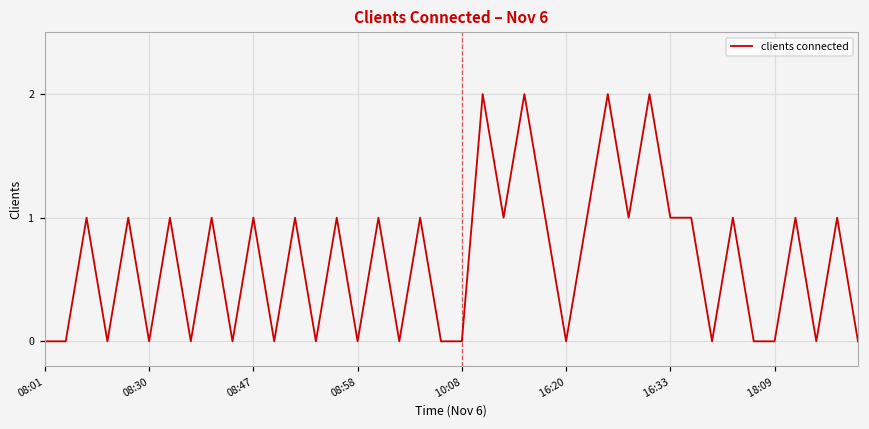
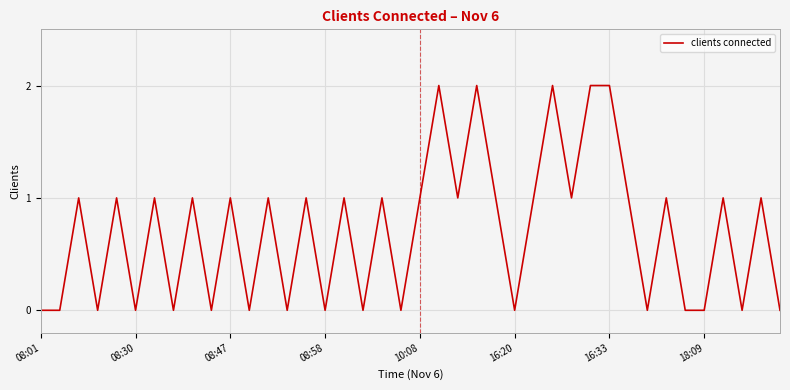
10:08: 0 -> 1
16:33: 1 -> 2
